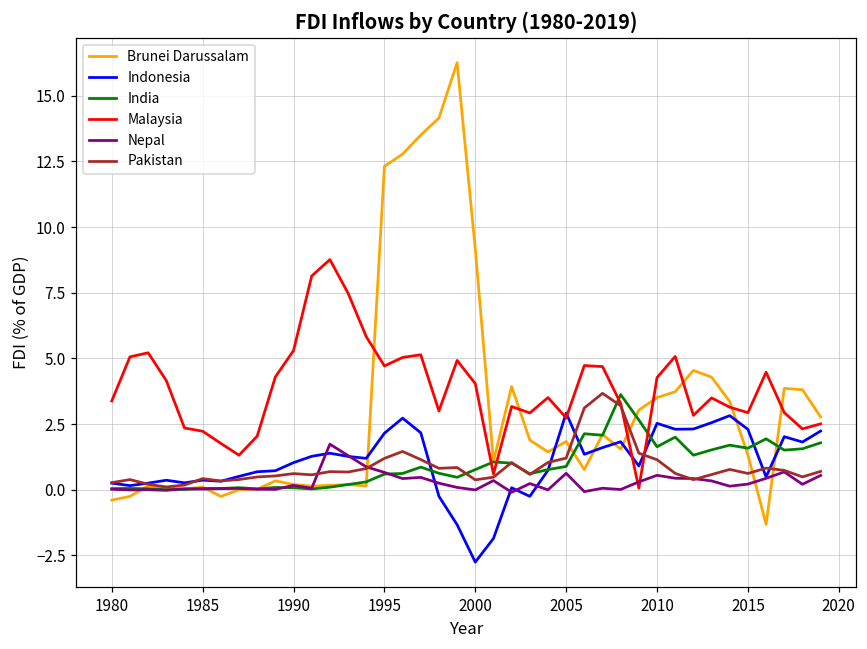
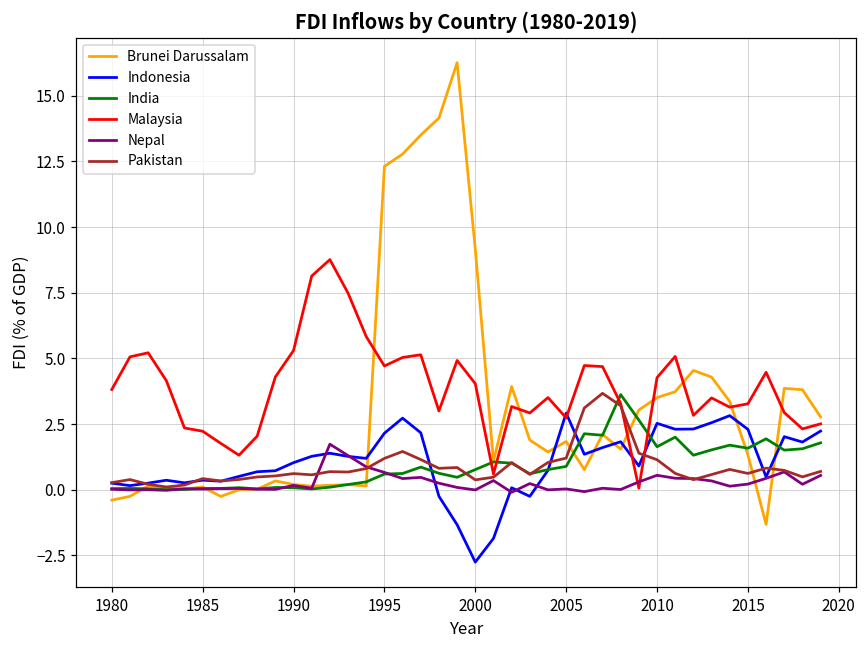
Malaysia, 1980: 3.4 -> 3.8
Nepal, 2005: 0.6 -> 0.0
Malaysia, 2015: 2.9 -> 3.3
